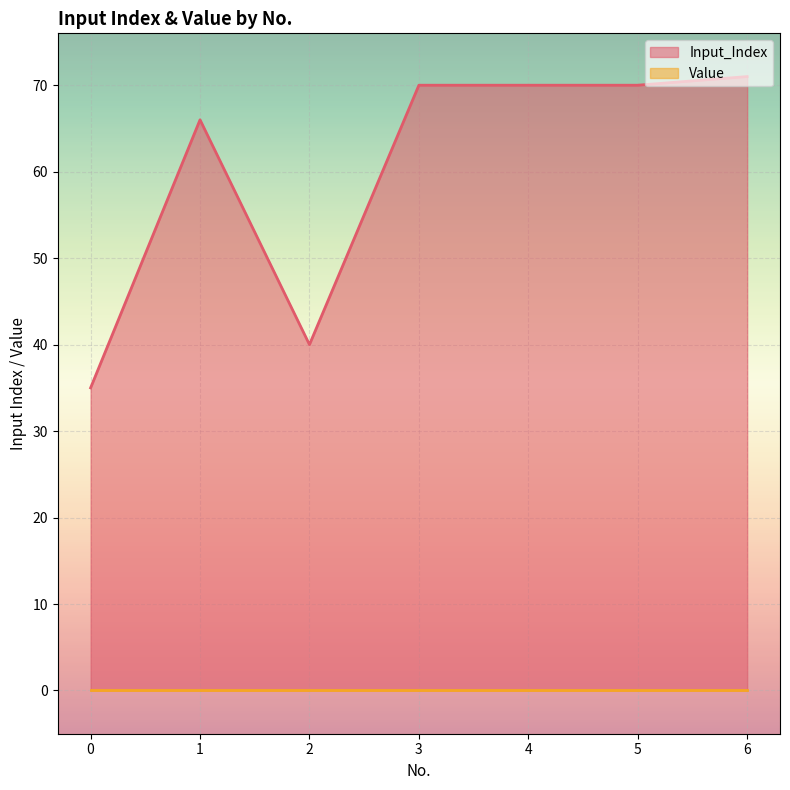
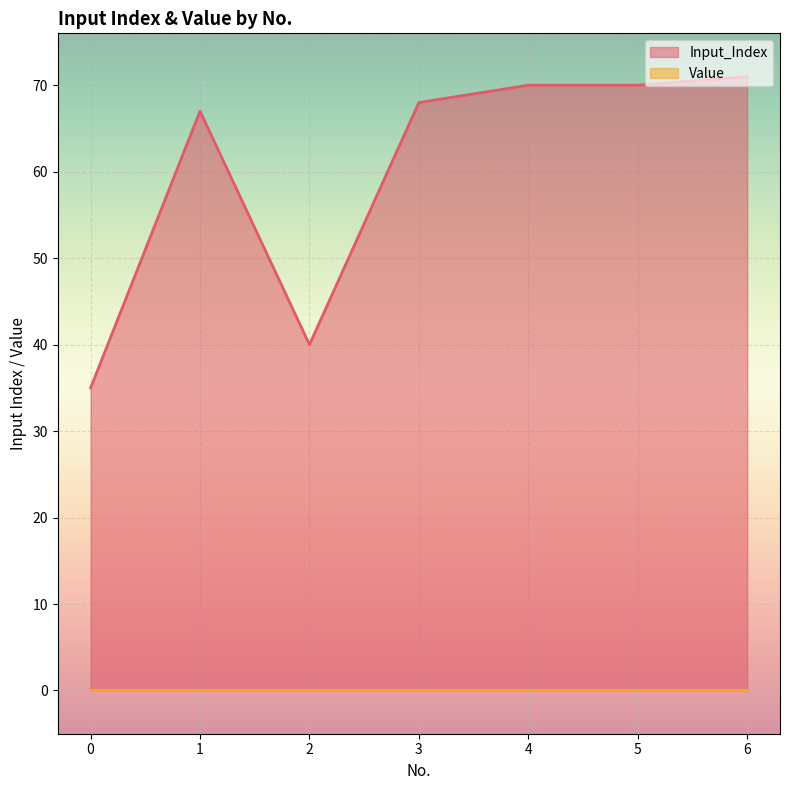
Input_Index, 1: 66 -> 67
Input_Index, 3: 70 -> 68
